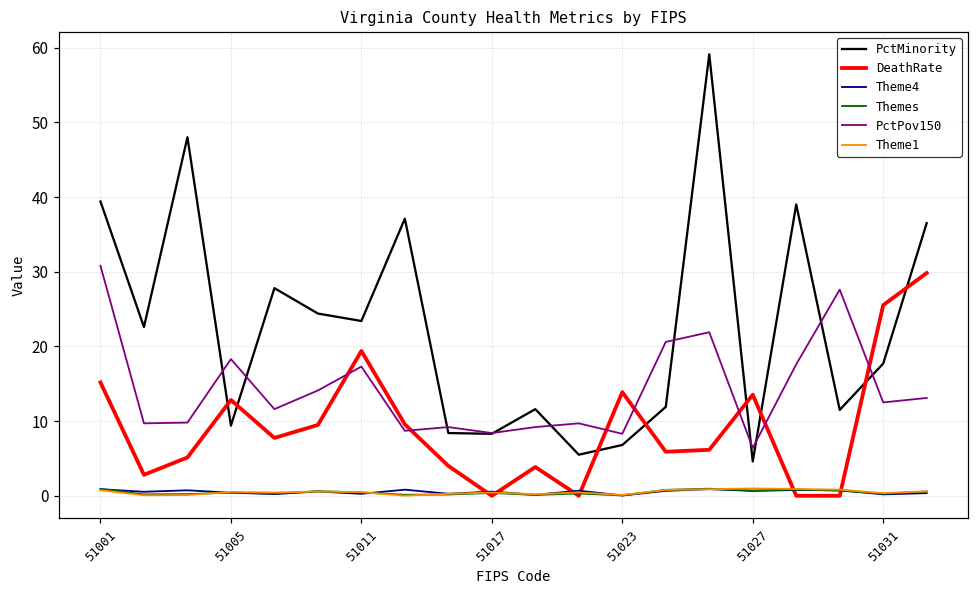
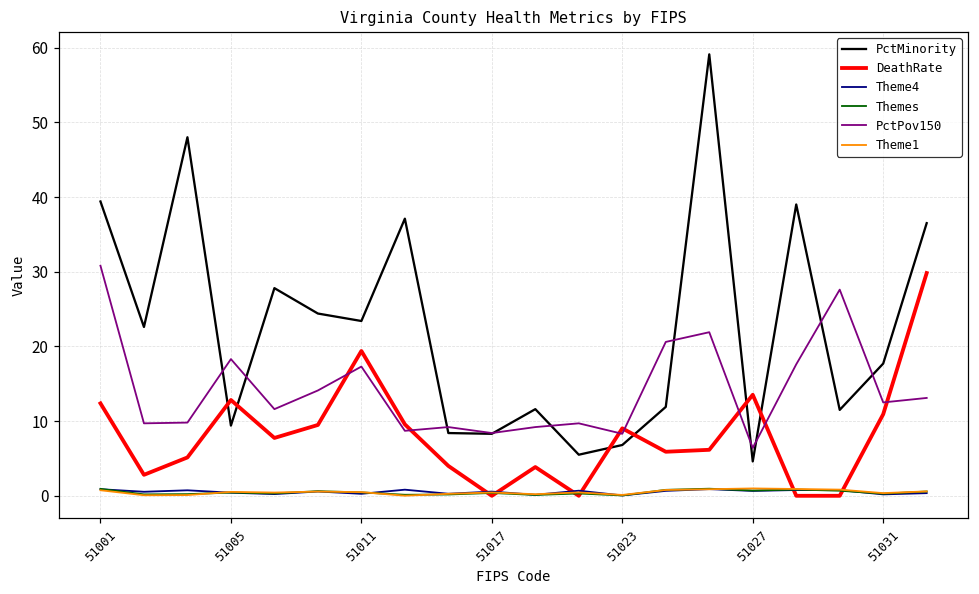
DeathRate, 51001: 15 -> 12
DeathRate, 51023: 14 -> 9
DeathRate, 51031: 26 -> 11
